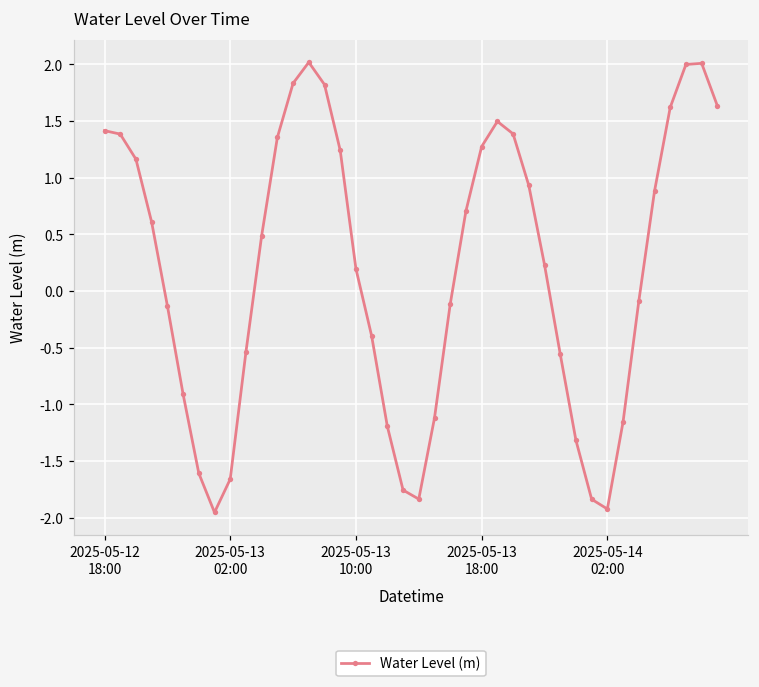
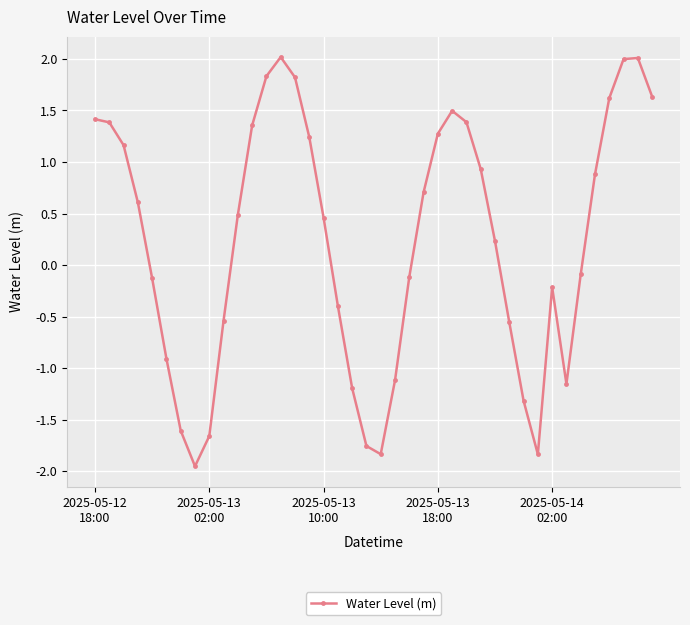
2025-05-13 10:00: 0.20 -> 0.46
2025-05-14 02:00: -1.92 -> -0.22
